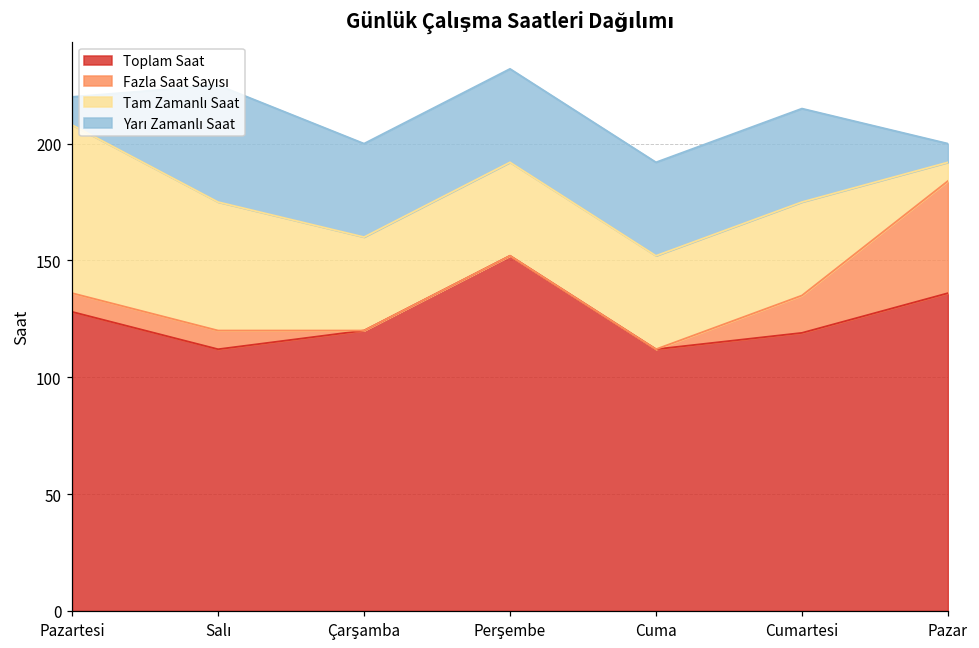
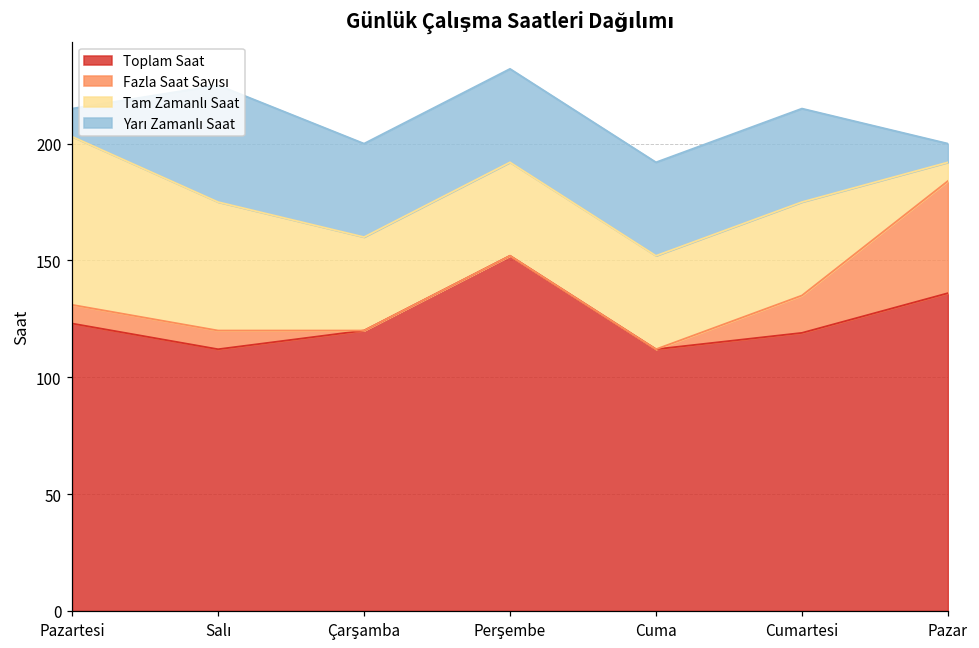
Toplam Saat, Pazartesi: 128 -> 123
